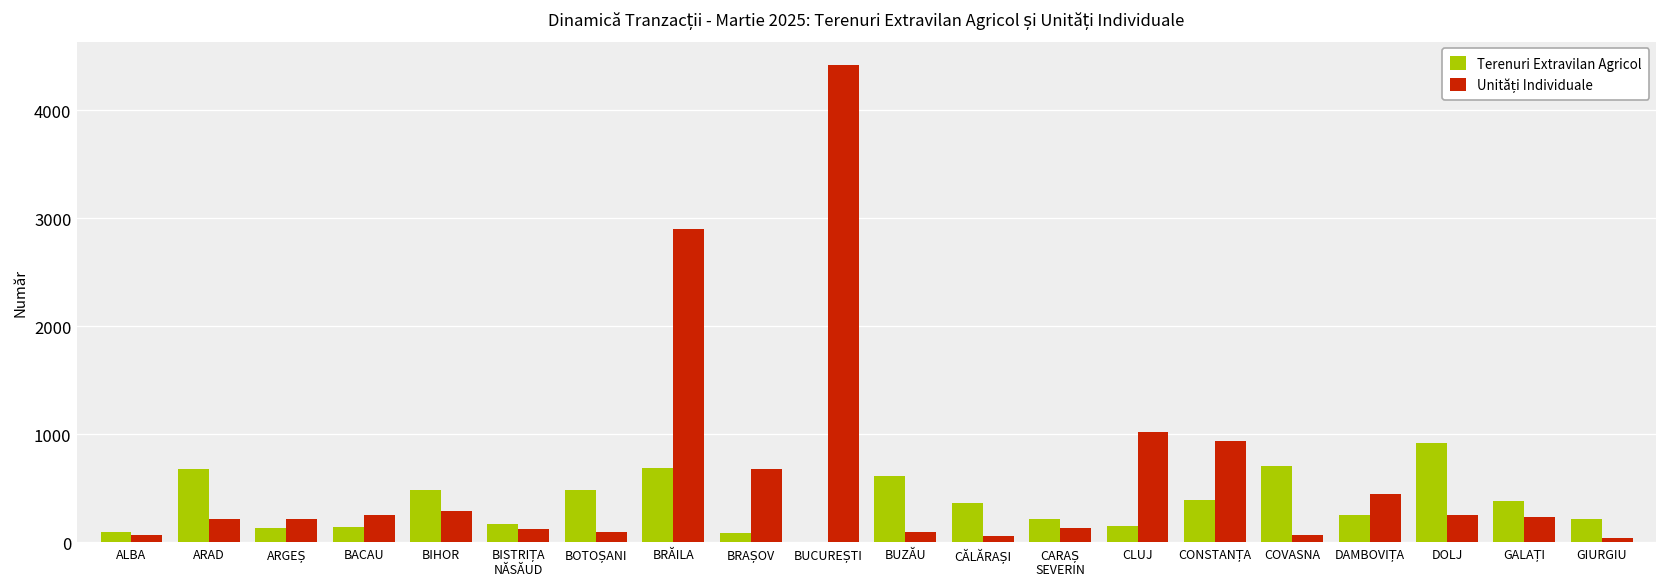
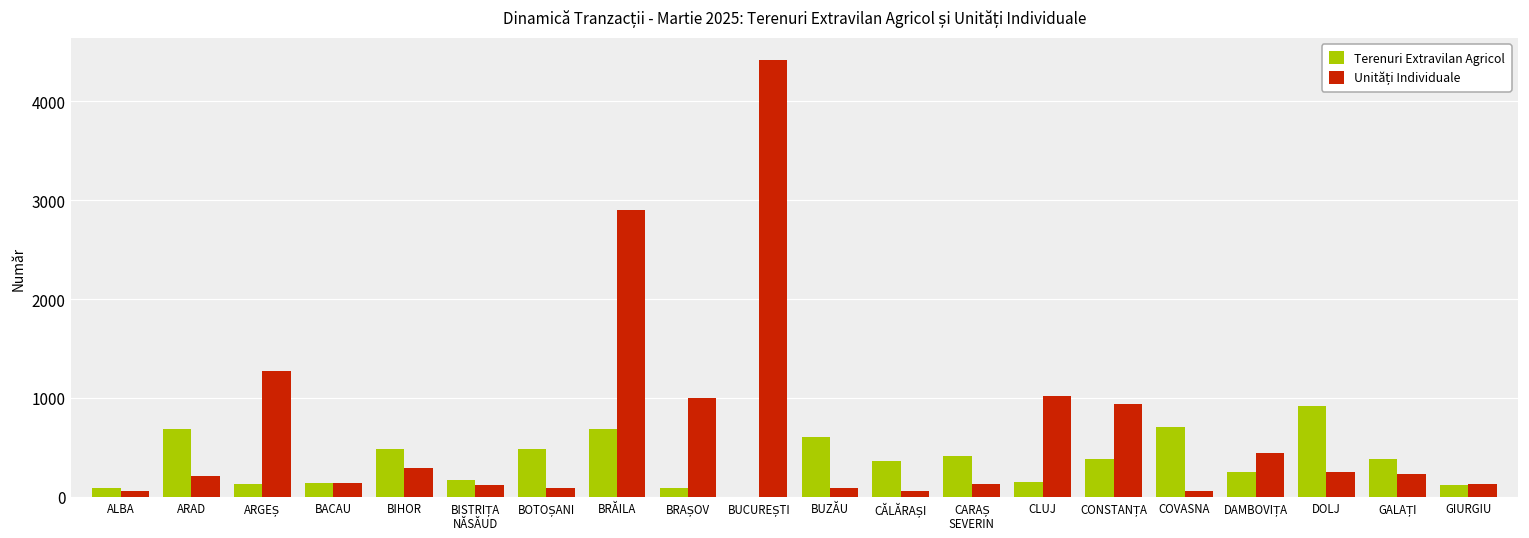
Unități Individuale, ARGEȘ: 200 -> 1300
Unități Individuale, BACAU: 300 -> 100
Unități Individuale, BRAȘOV: 700 -> 1000
Terenuri Extravilan Agricol, CARAȘ SEVERIN: 200 -> 400
Terenuri Extravilan Agricol, GIURGIU: 200 -> 100
Unități Individuale, GIURGIU: 0 -> 100
